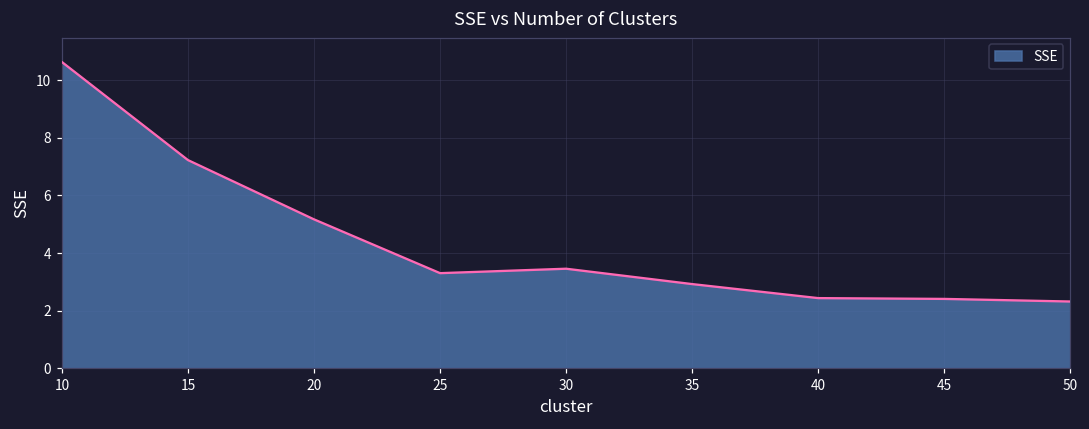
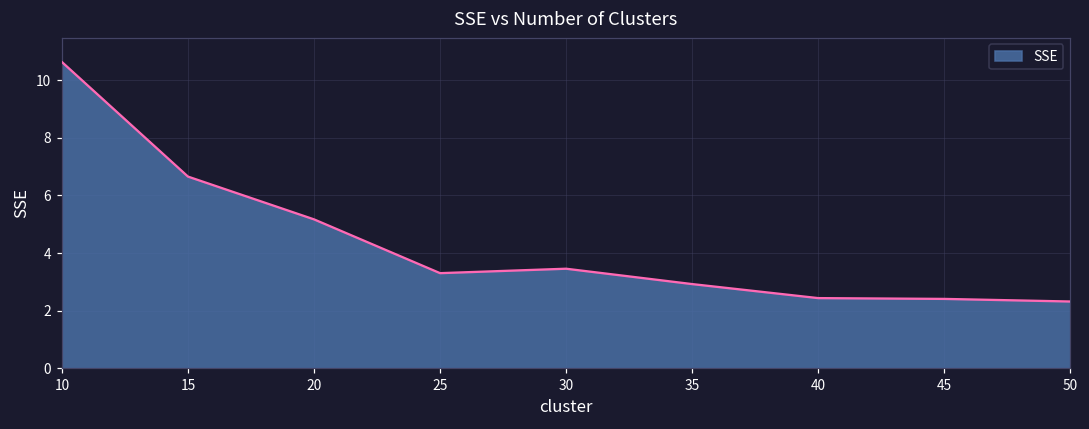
15: 7.2 -> 6.7
